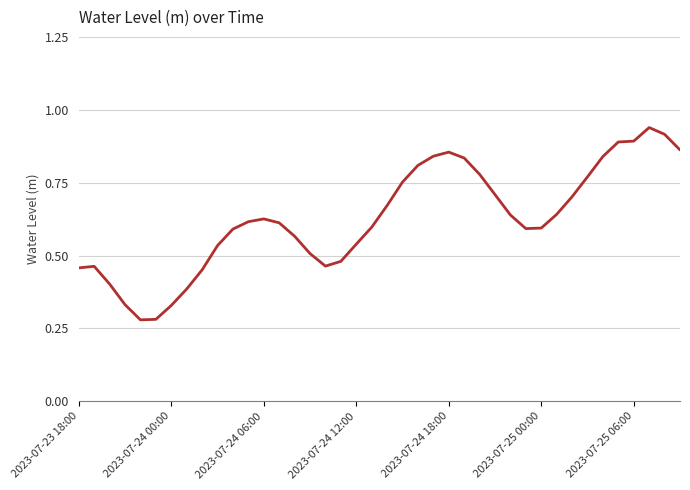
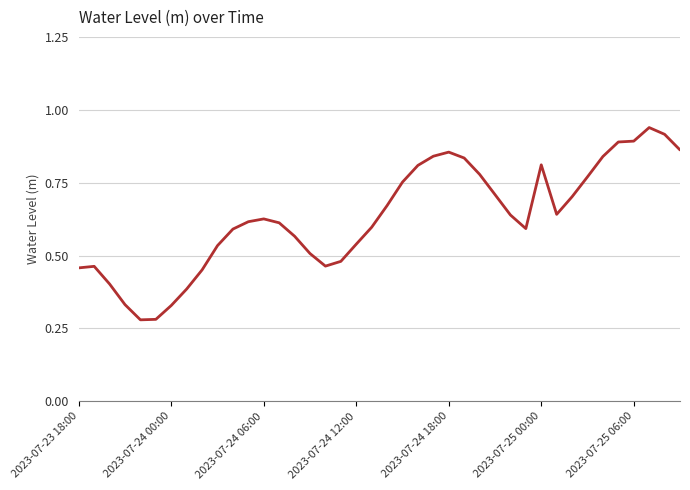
2023-07-25 00:00: 0.59 -> 0.81
